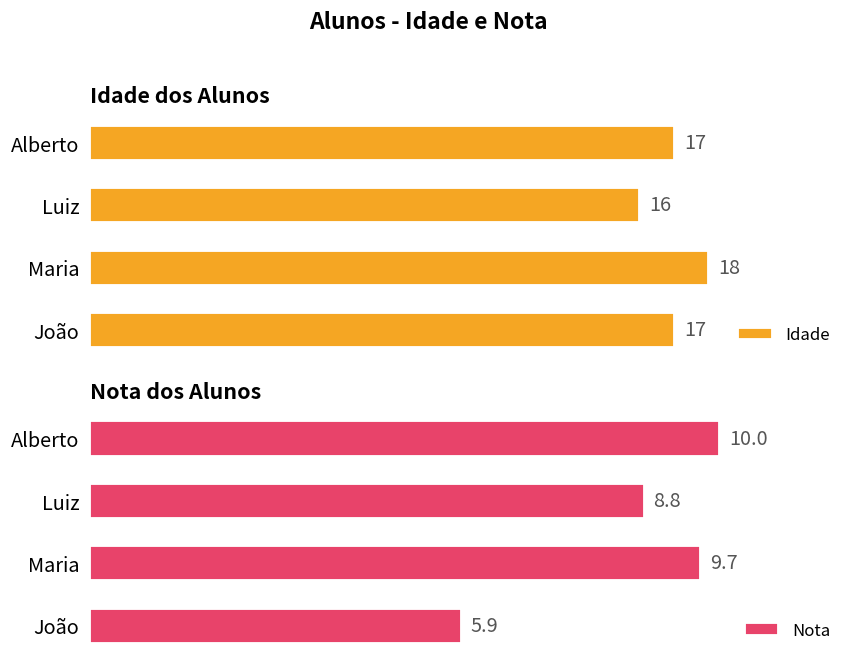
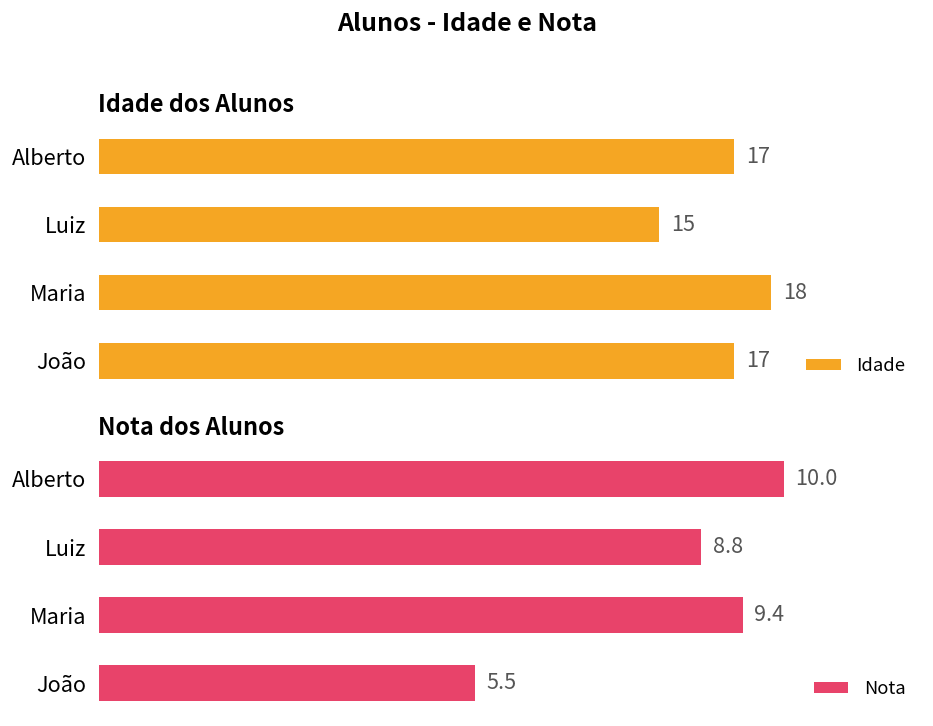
Idade dos Alunos, Luiz: 16 -> 15
Nota dos Alunos, Maria: 9.7 -> 9.4
Nota dos Alunos, João: 5.9 -> 5.5
